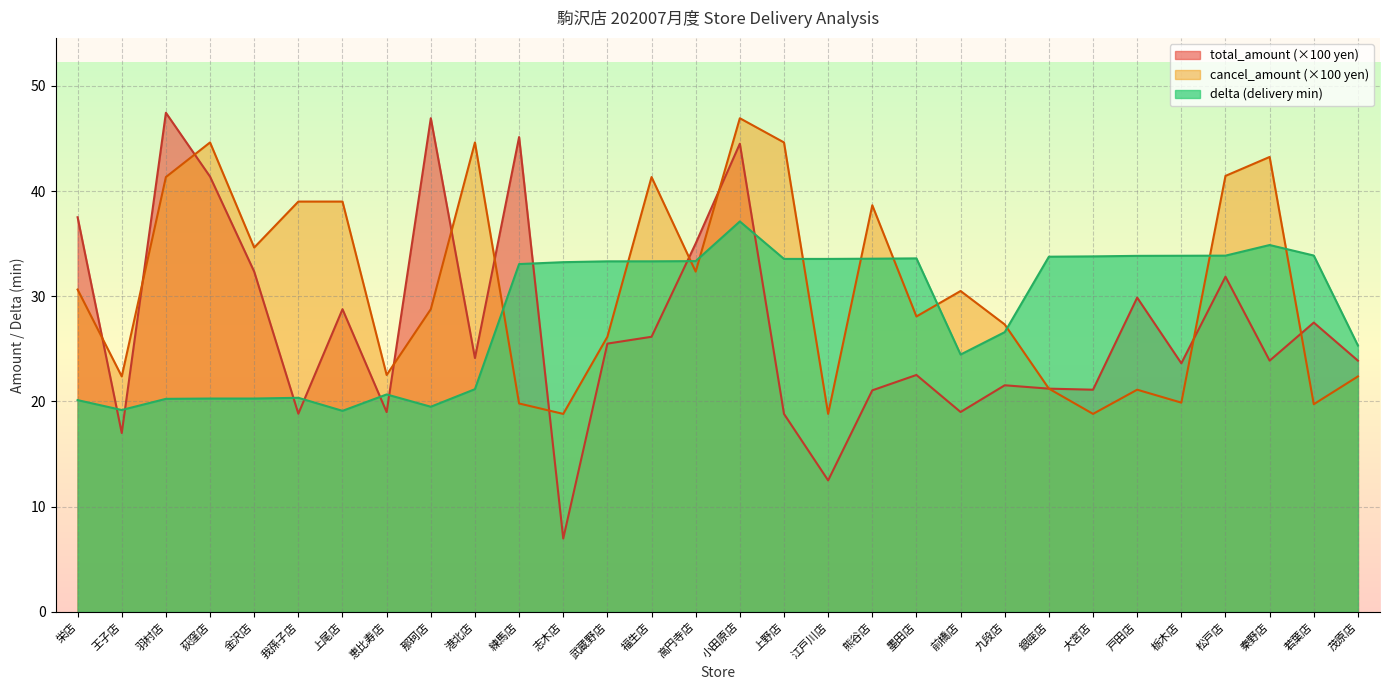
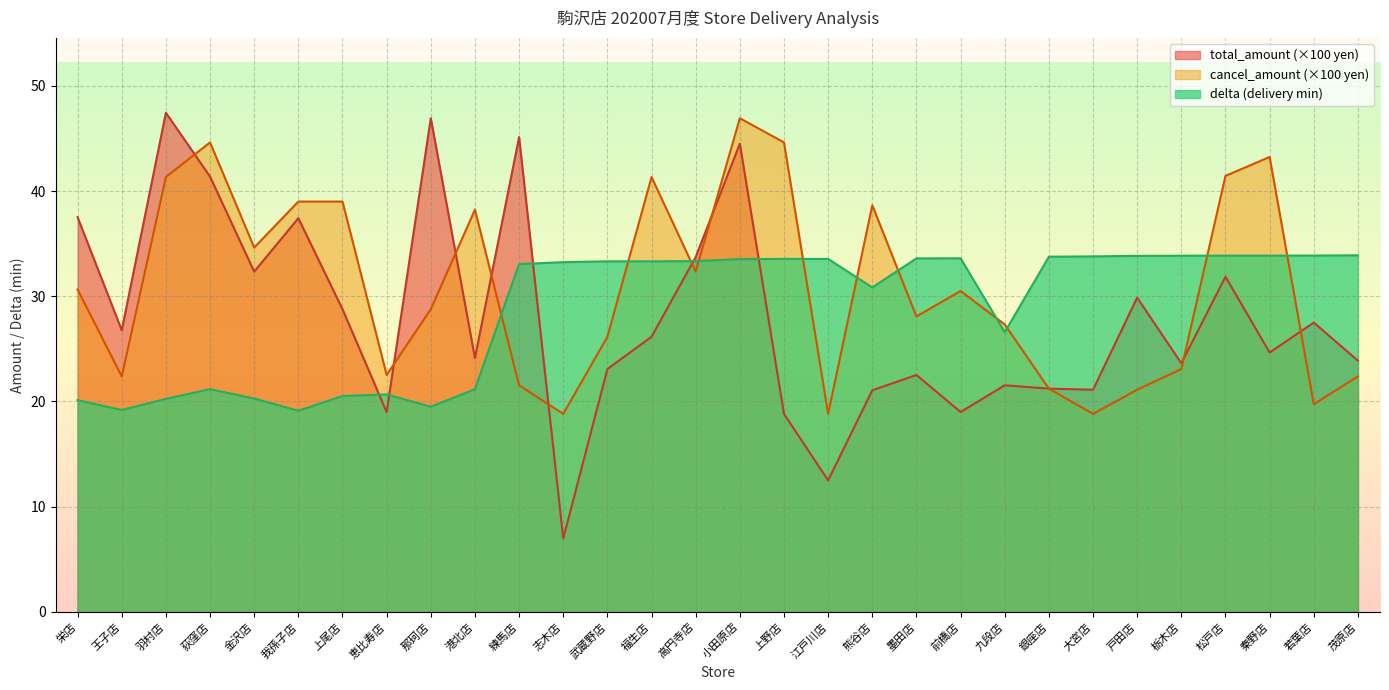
total_amount (×100 yen), 王子店: 17.0 -> 26.8
delta (delivery min), 荻窪店: 20.3 -> 21.2
total_amount (×100 yen), 我孫子店: 18.8 -> 37.4
delta (delivery min), 我孫子店: 20.4 -> 19.1
delta (delivery min), 上尾店: 19.1 -> 20.5
cancel_amount (×100 yen), 港北店: 44.6 -> 38.2
cancel_amount (×100 yen), 練馬店: 19.8 -> 21.5
total_amount (×100 yen), 武蔵野店: 25.5 -> 23.1
total_amount (×100 yen), 高円寺店: 35.0 -> 33.7
delta (delivery min), 小田原店: 37.1 -> 33.5
delta (delivery min), 熊谷店: 33.6 -> 30.8
delta (delivery min), 前橋店: 24.5 -> 33.6
cancel_amount (×100 yen), 栃木店: 19.9 -> 23.1
total_amount (×100 yen), 秦野店: 23.9 -> 24.7
delta (delivery min), 秦野店: 34.9 -> 33.9
delta (delivery min), 茂原店: 25.3 -> 33.9
